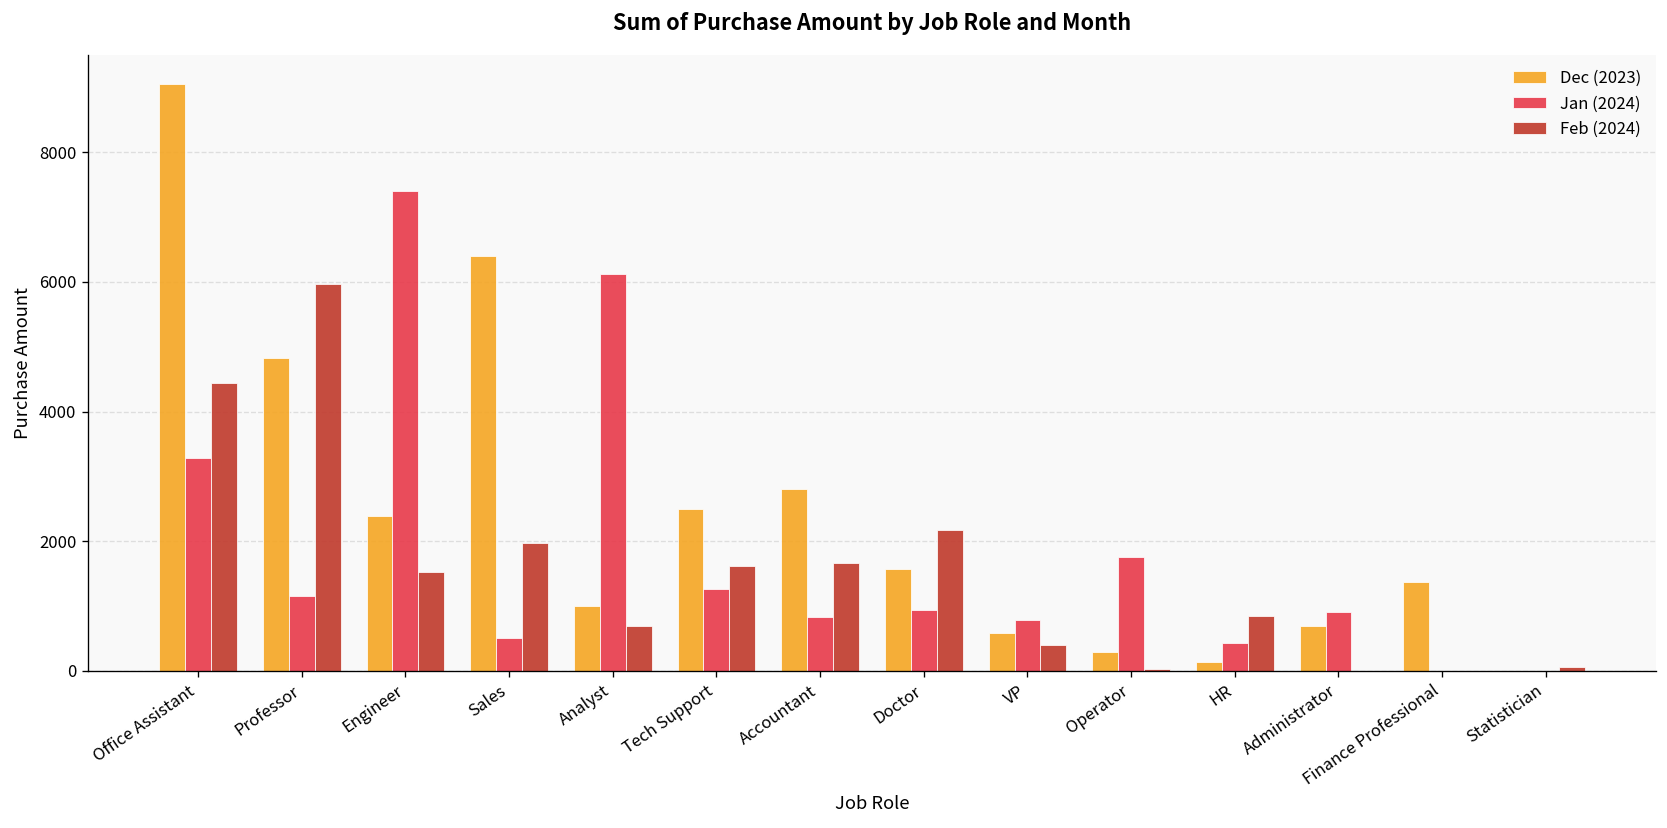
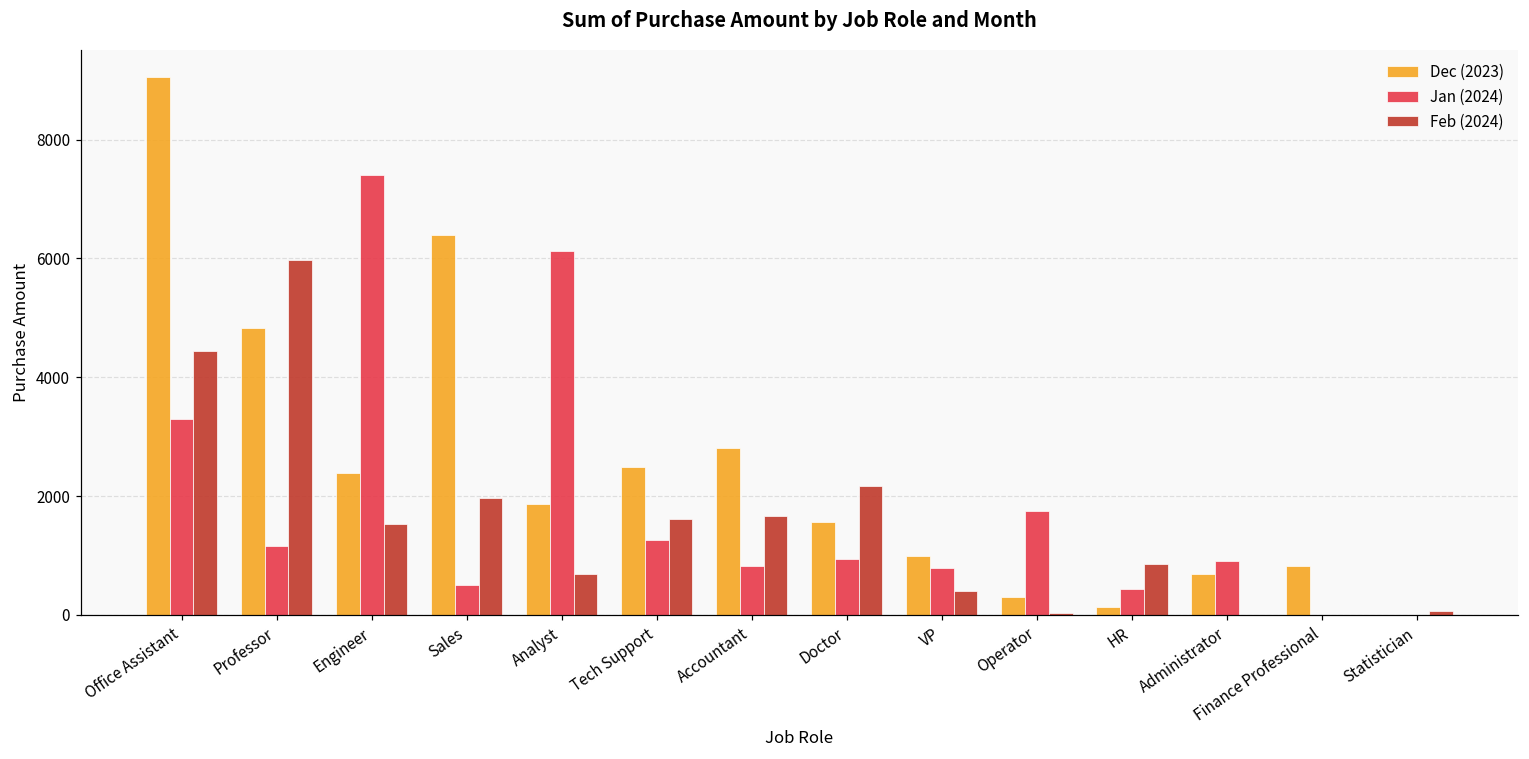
Dec (2023), Analyst: 1000 -> 1900
Dec (2023), VP: 600 -> 1000
Dec (2023), Finance Professional: 1400 -> 800
